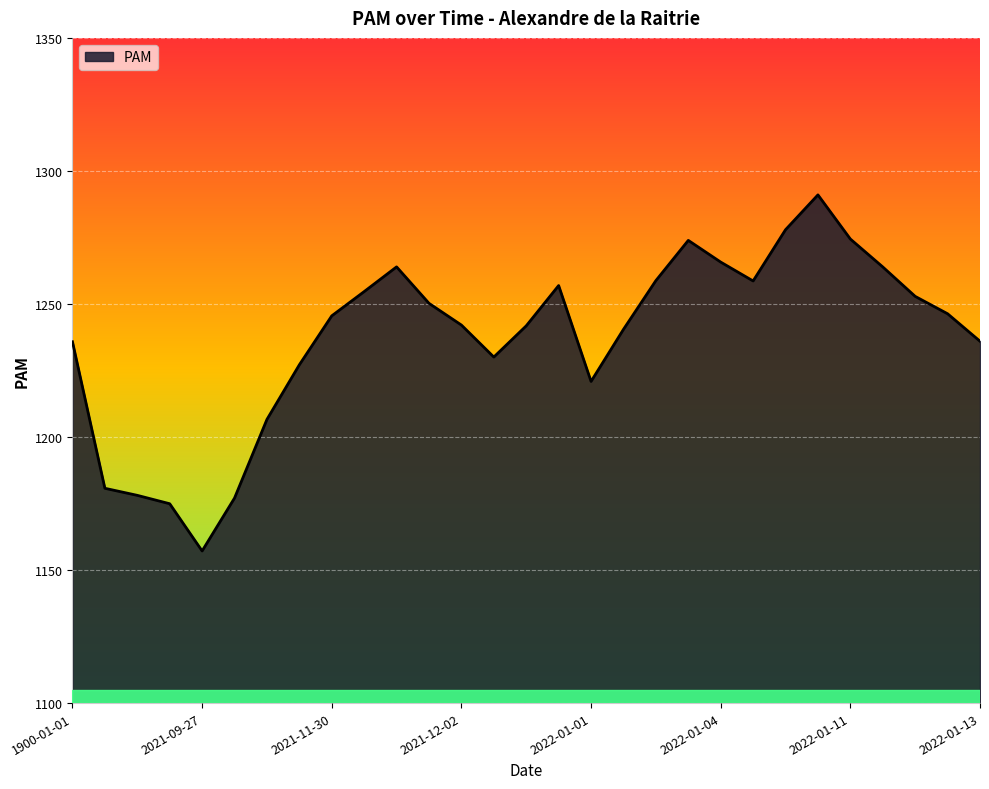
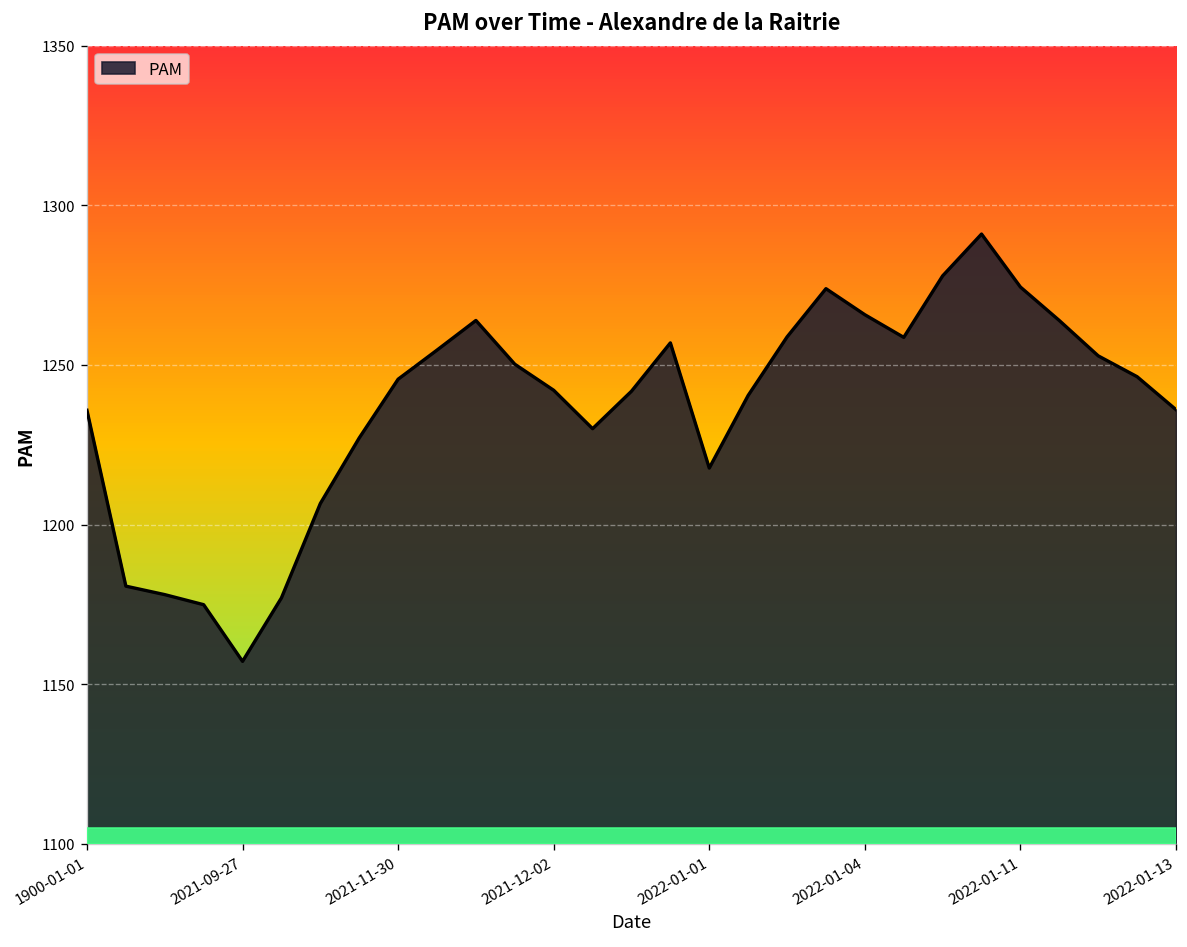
2022-01-01: 1221 -> 1218
